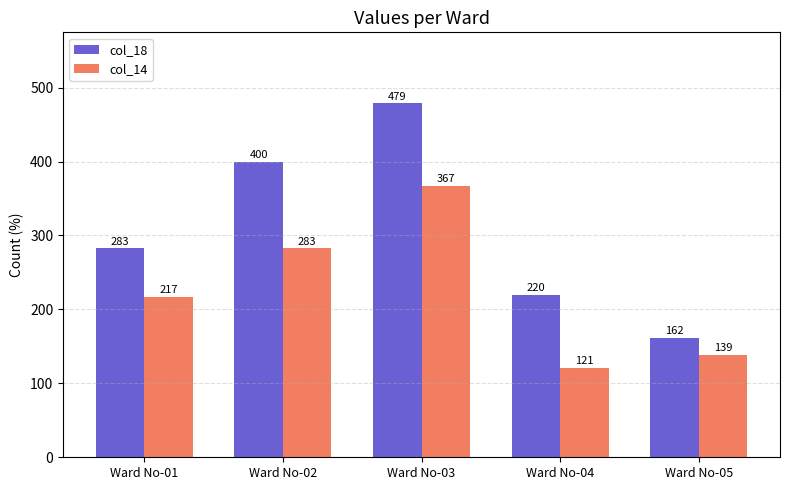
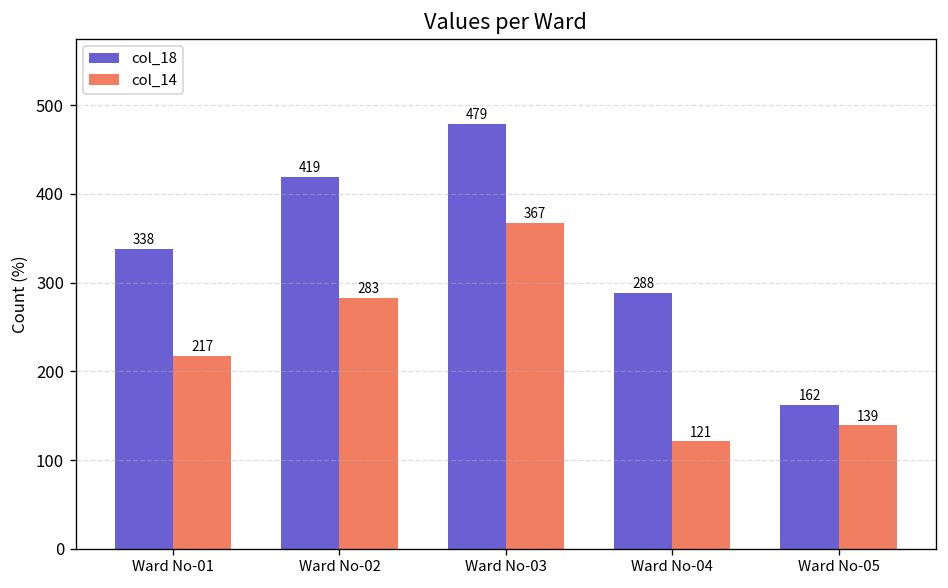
col_18, Ward No-01: 283 -> 338
col_18, Ward No-02: 400 -> 419
col_18, Ward No-04: 220 -> 288
